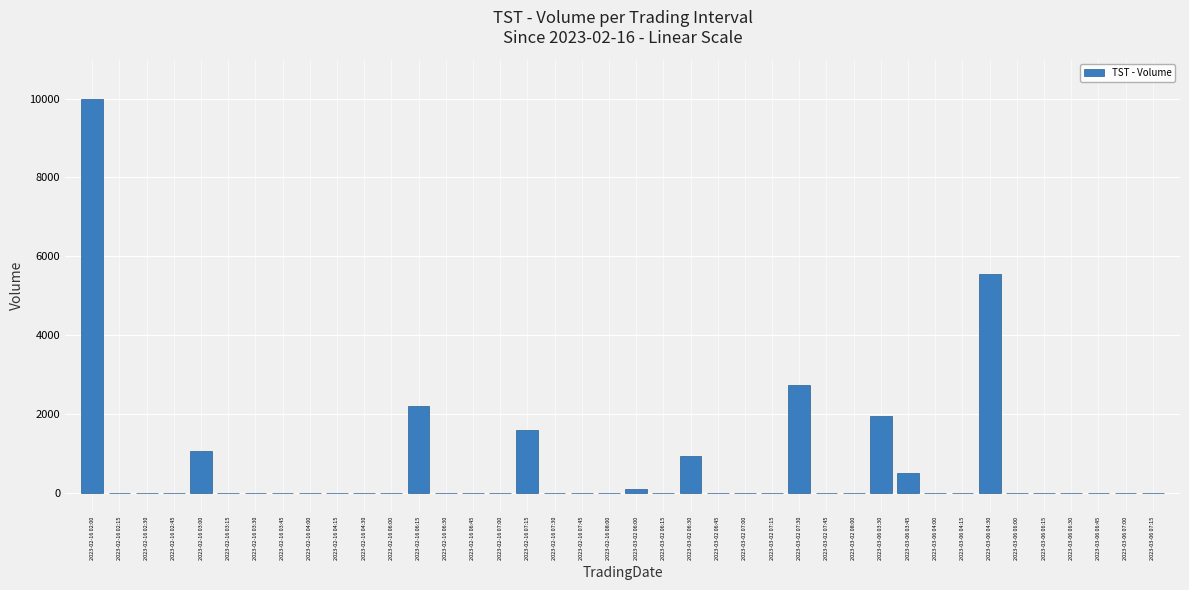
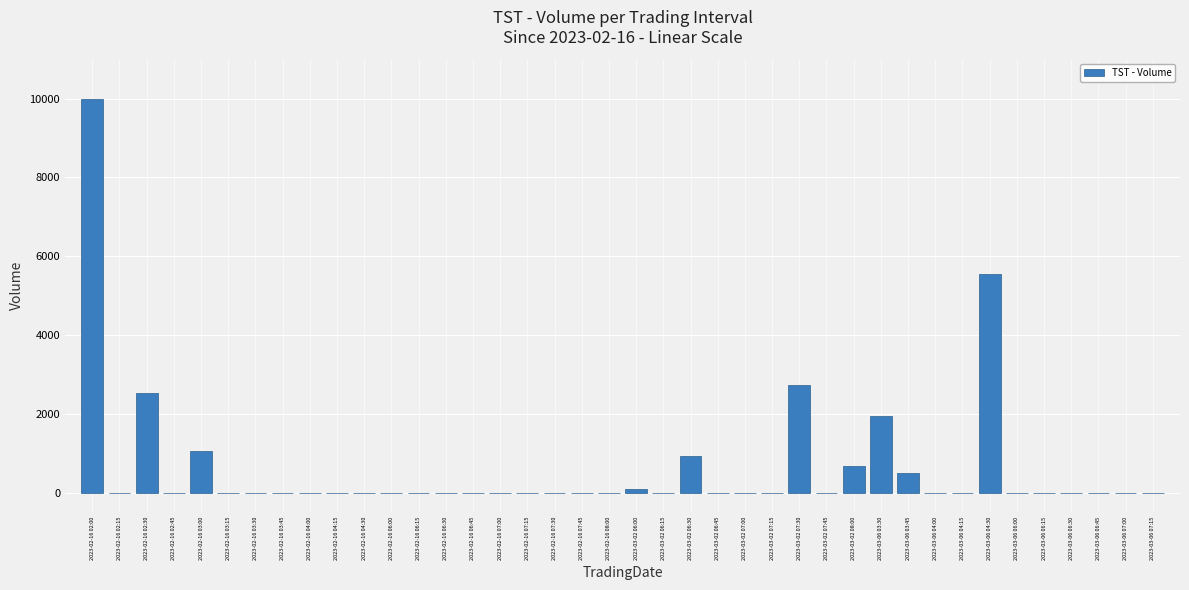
2023-02-16 02:30: 0 -> 2500
2023-02-16 06:15: 2200 -> 0
2023-02-16 07:15: 1600 -> 0
2023-03-02 08:00: 0 -> 700
